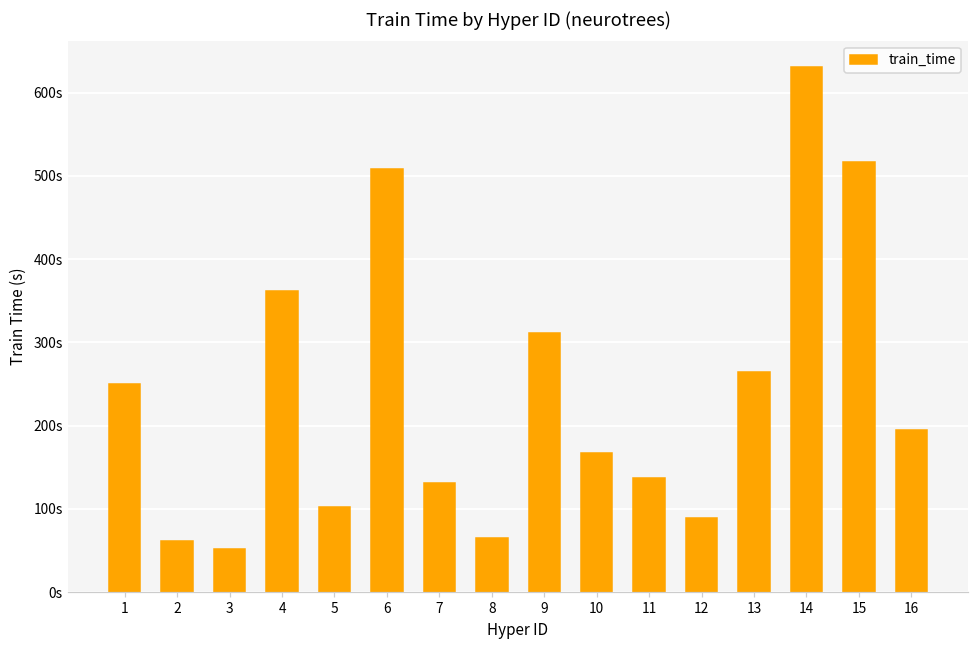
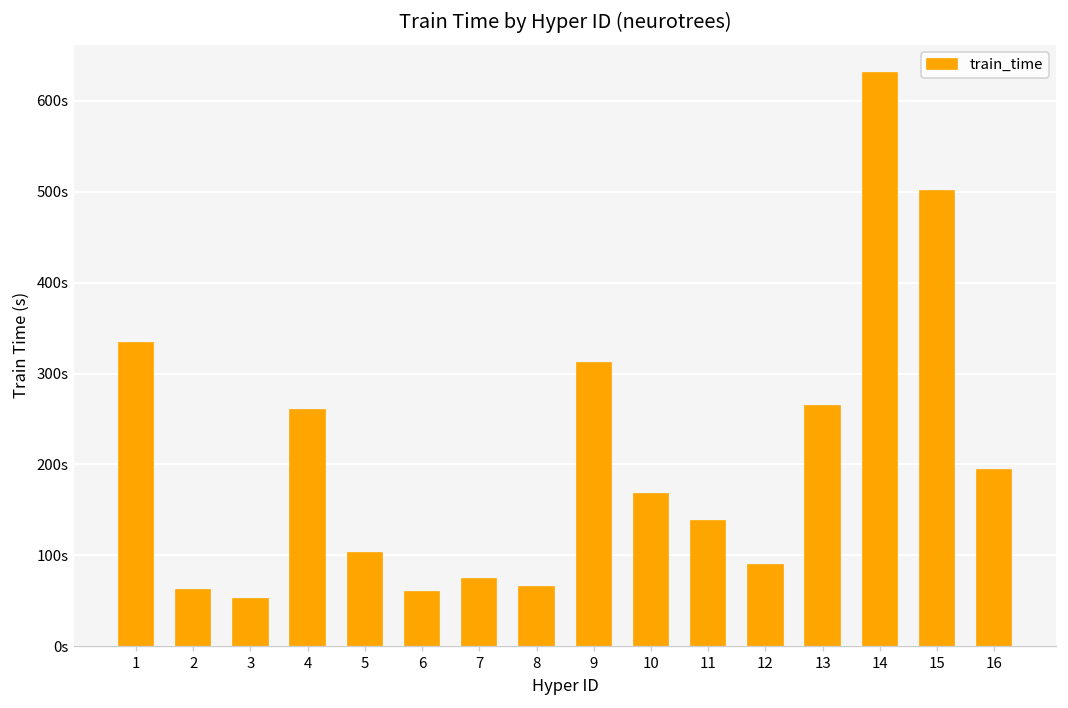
1: 250s -> 330s
4: 360s -> 260s
6: 510s -> 60s
7: 130s -> 70s
15: 520s -> 500s
